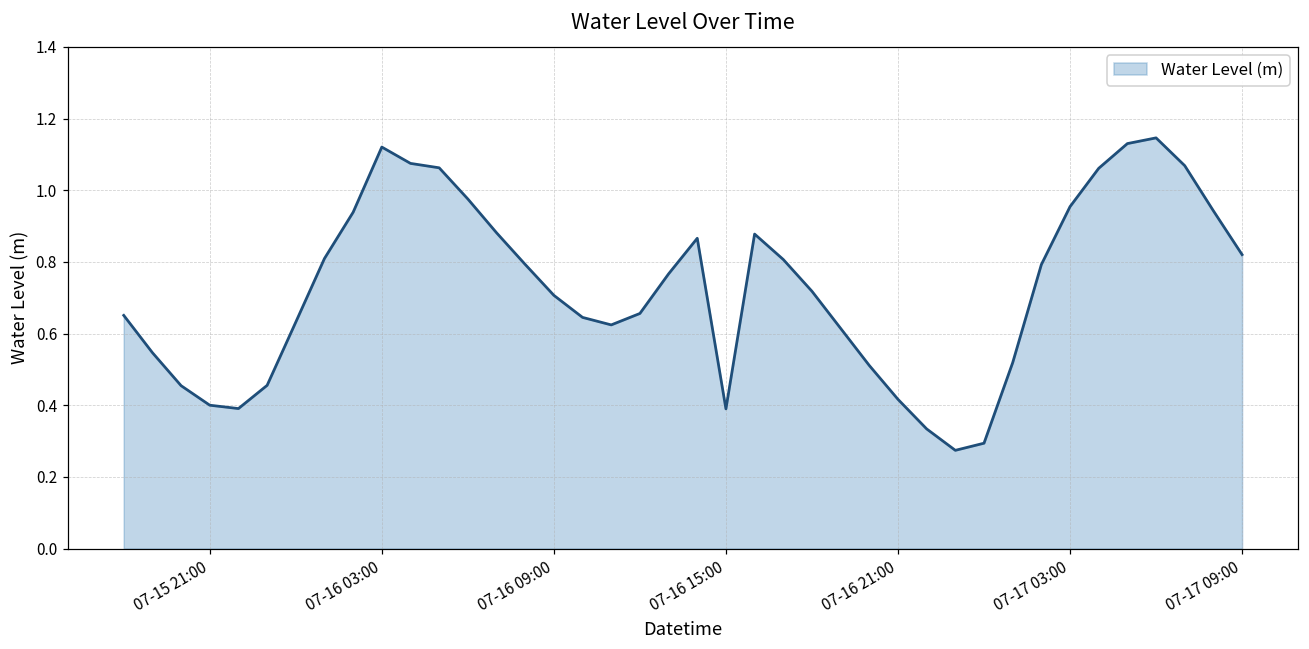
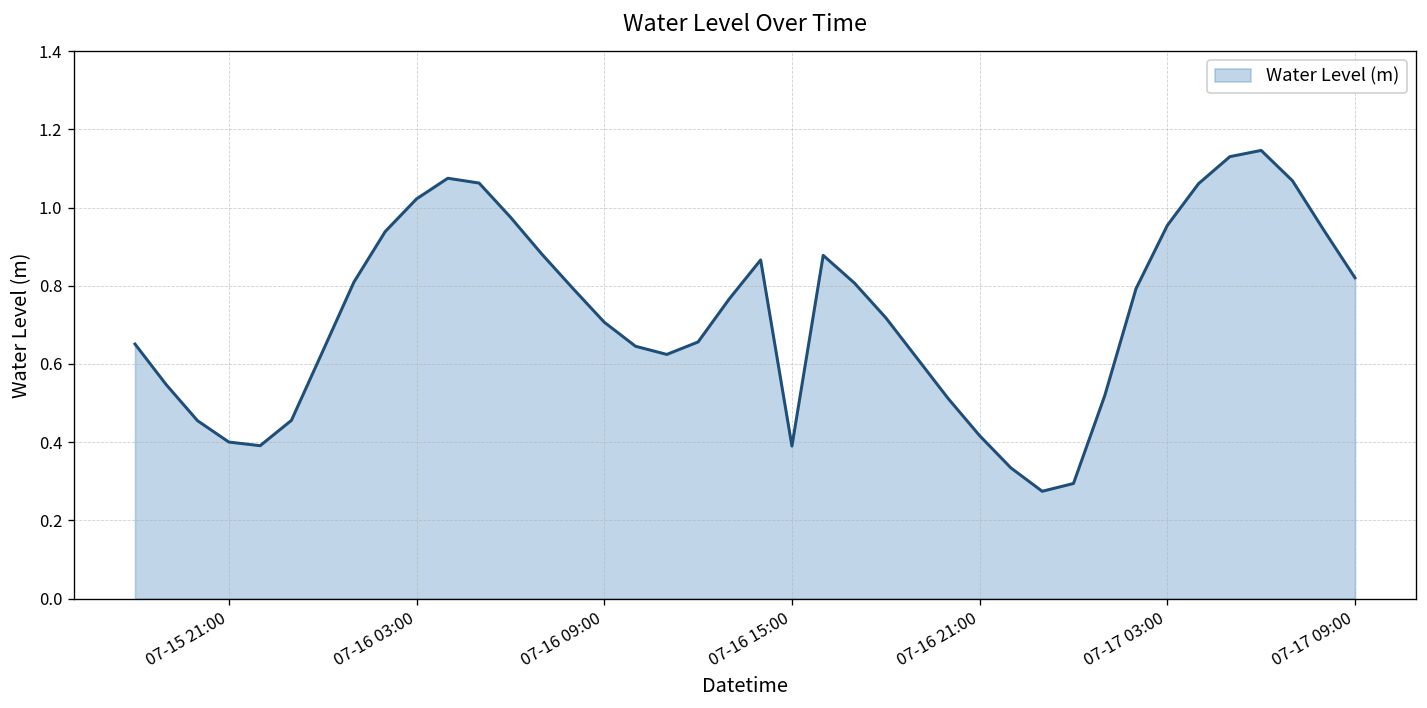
07-16 03:00: 1.12 -> 1.02
